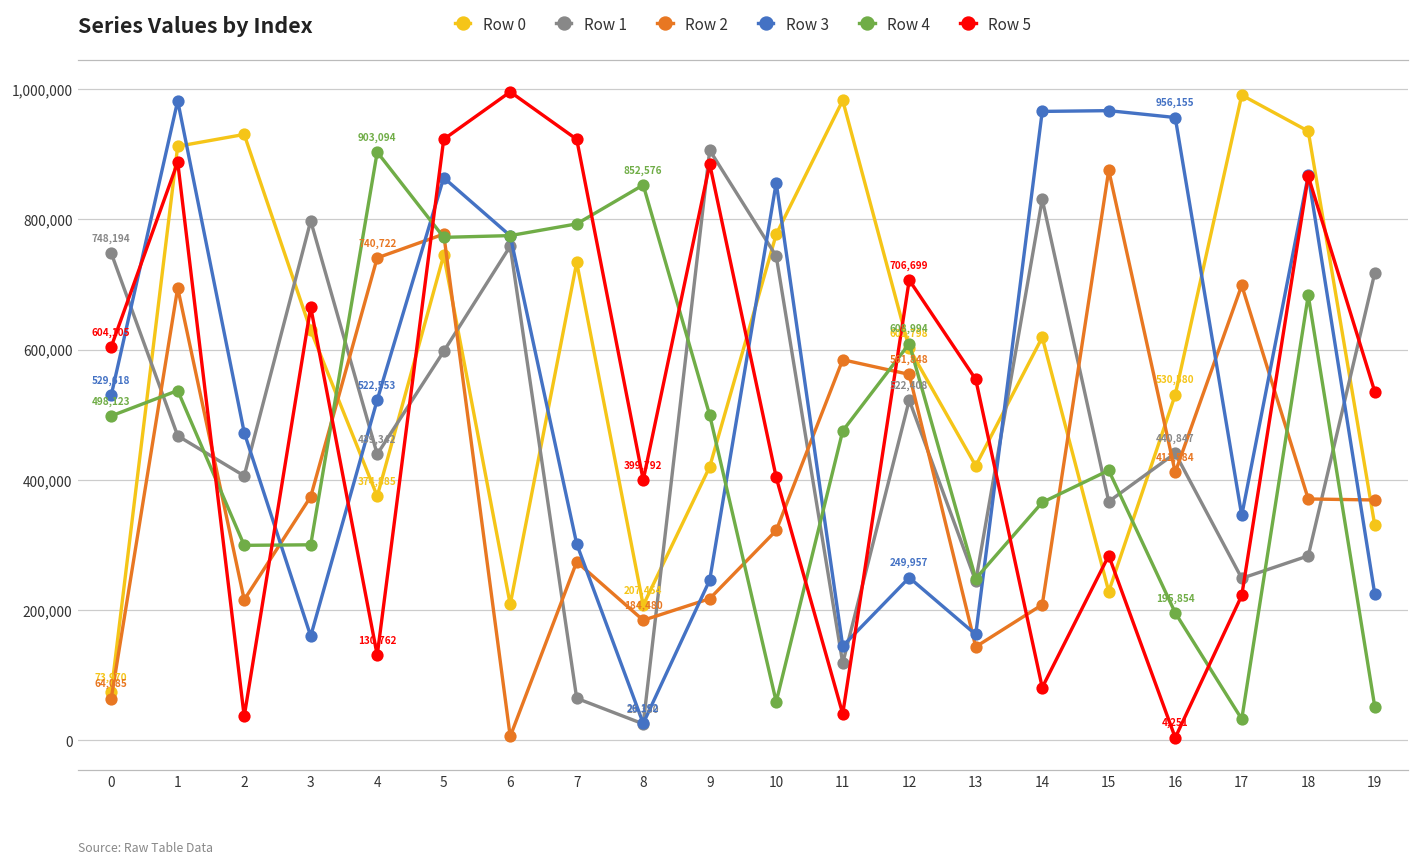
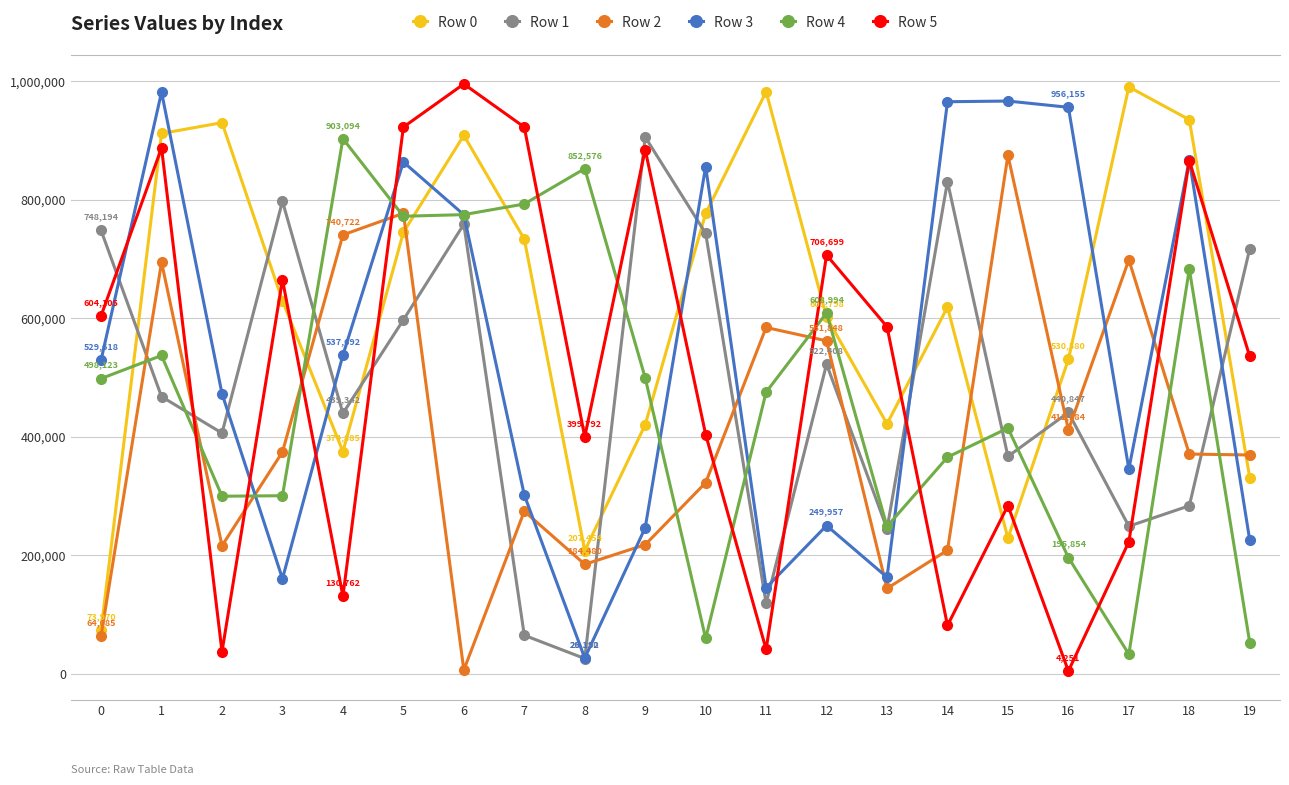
Row 3, 4: 522,553 -> 537,692
Row 0, 6: 210,000 -> 910,000
Row 5, 13: 550,000 -> 590,000
